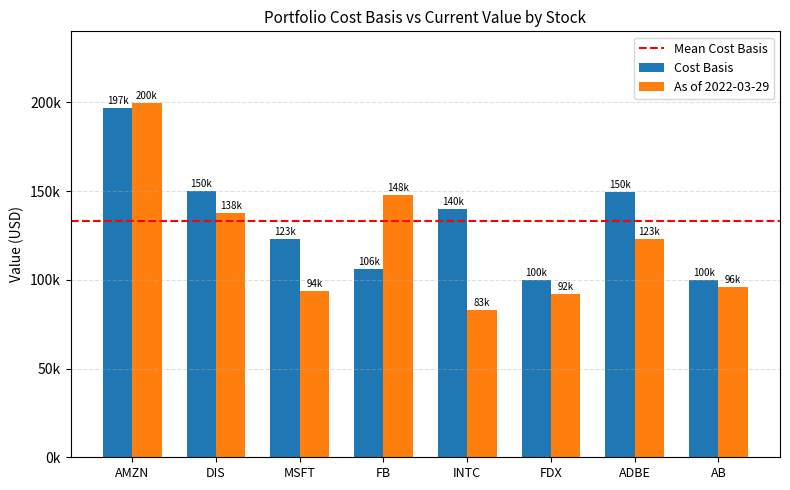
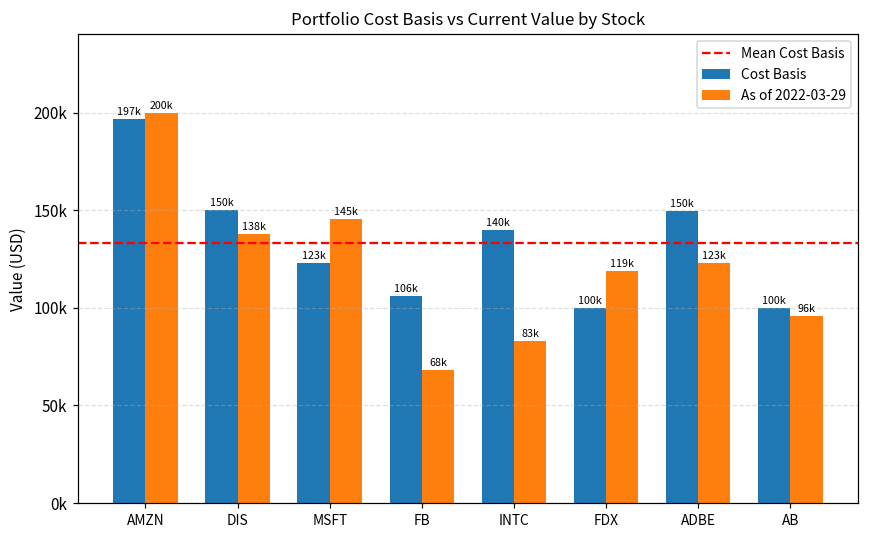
As of 2022-03-29, MSFT: 94k -> 145k
As of 2022-03-29, FB: 148k -> 68k
As of 2022-03-29, FDX: 92k -> 119k
